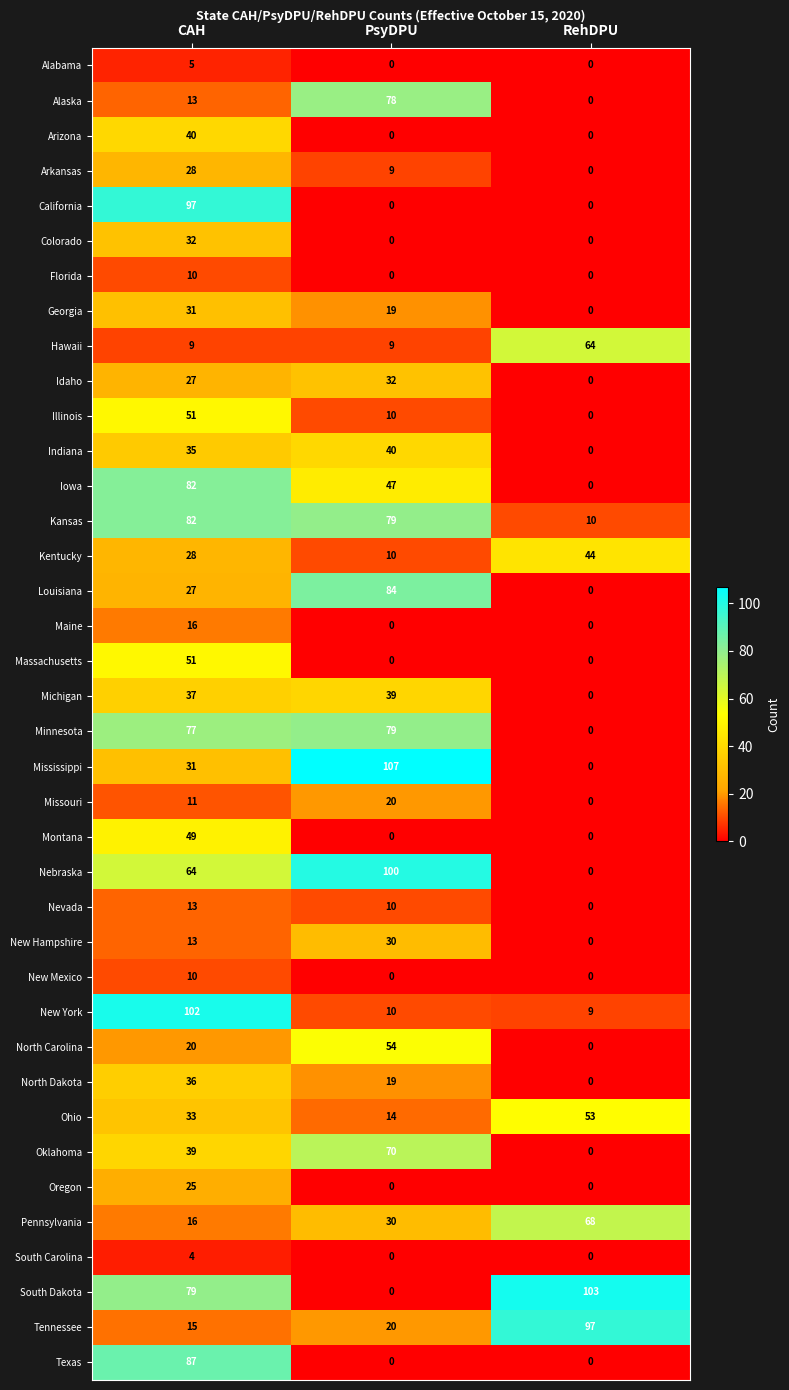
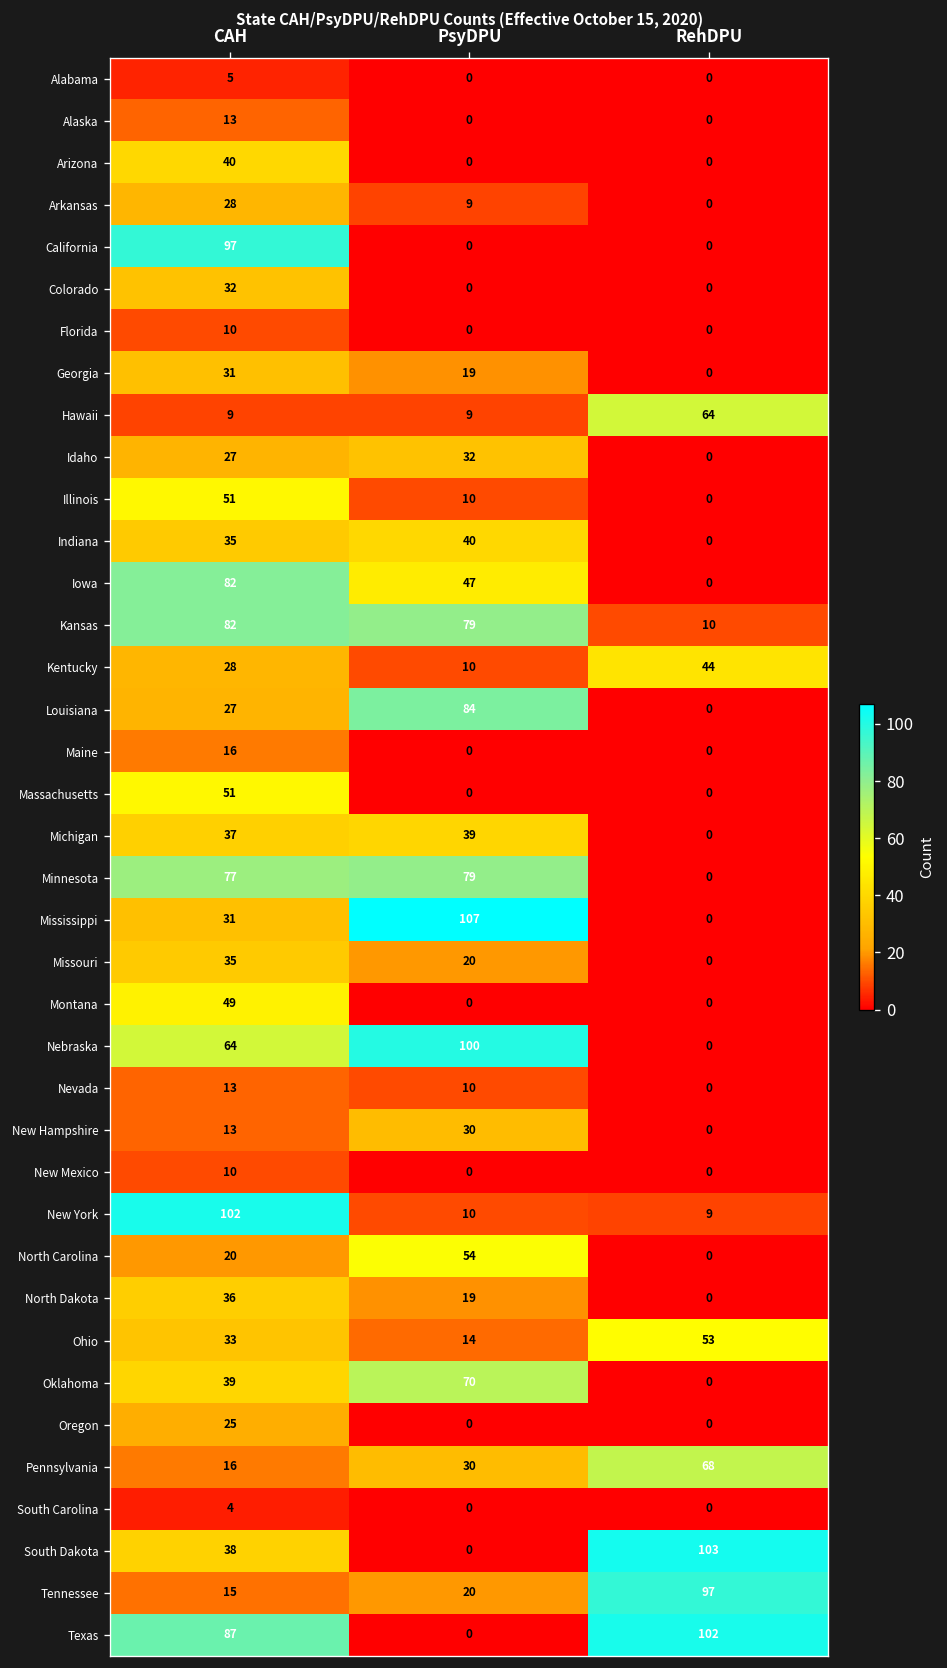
Alaska, PsyDPU: 78 -> 0
Missouri, CAH: 11 -> 35
South Dakota, CAH: 79 -> 38
Texas, RehDPU: 0 -> 102
